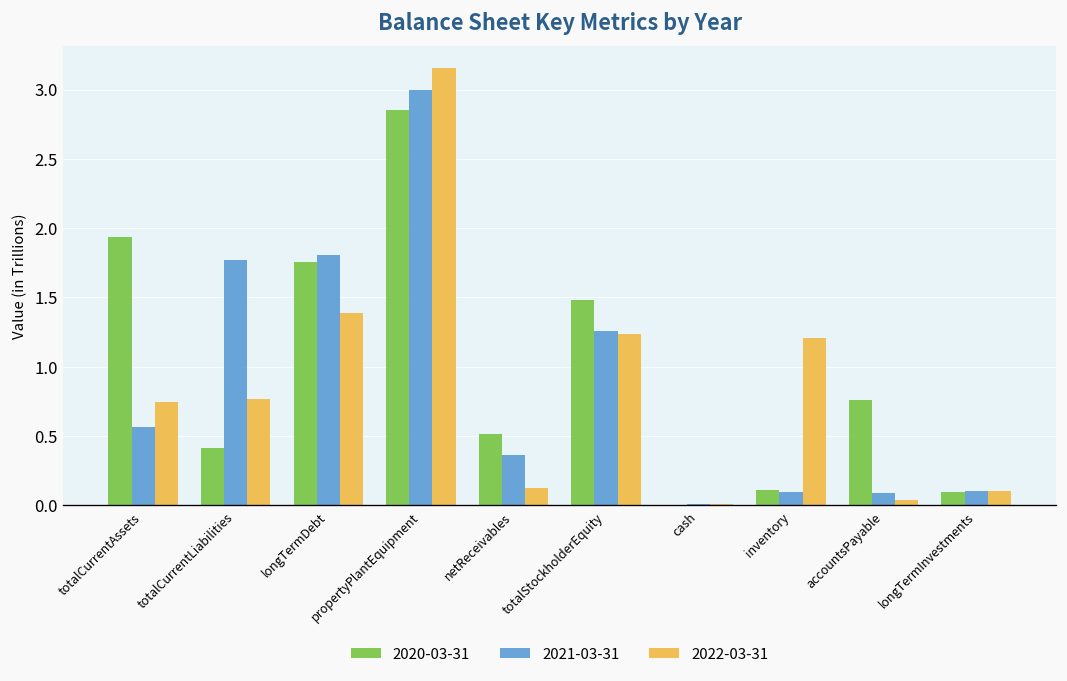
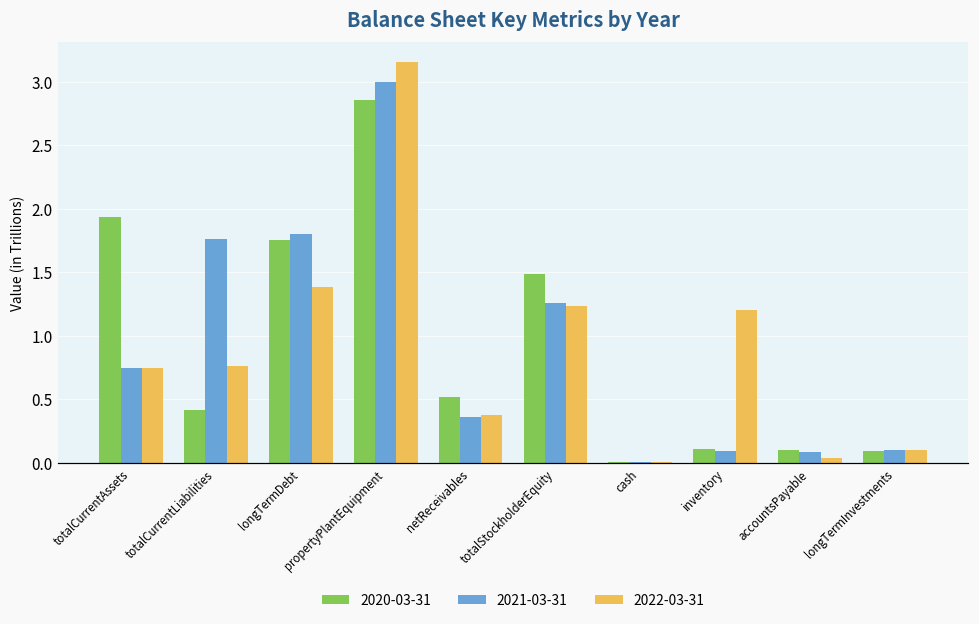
2021-03-31, totalCurrentAssets: 0.57 -> 0.75
2022-03-31, netReceivables: 0.13 -> 0.38
2020-03-31, accountsPayable: 0.76 -> 0.10
